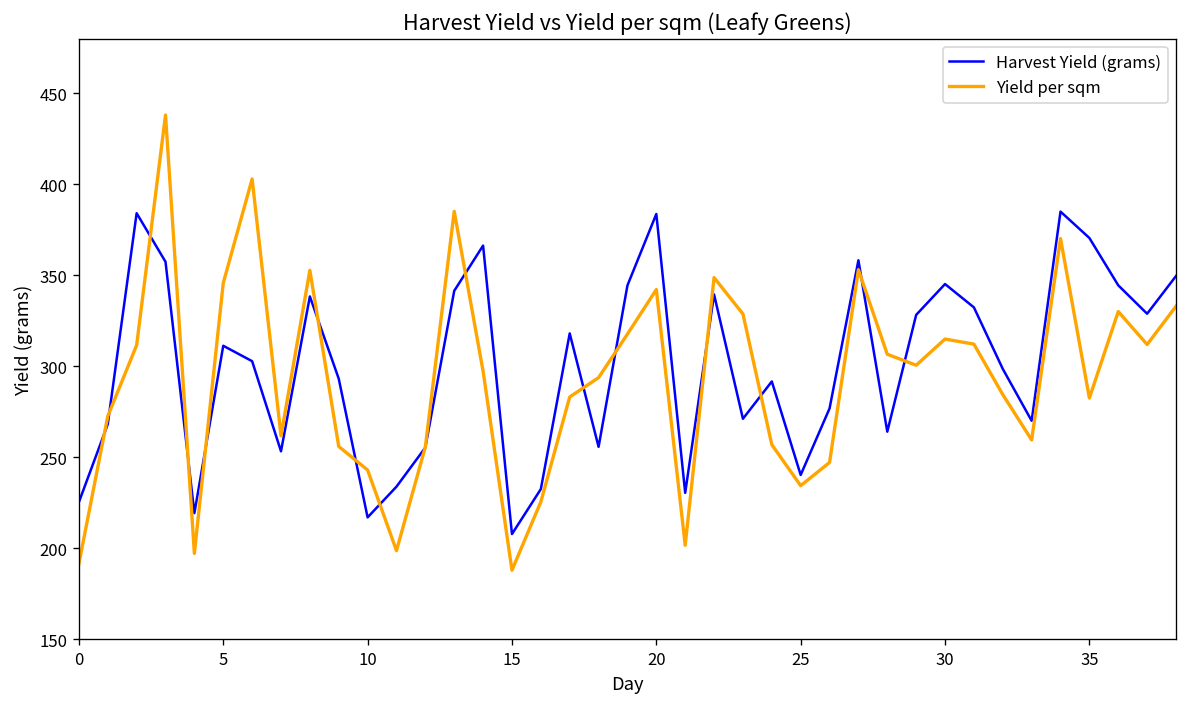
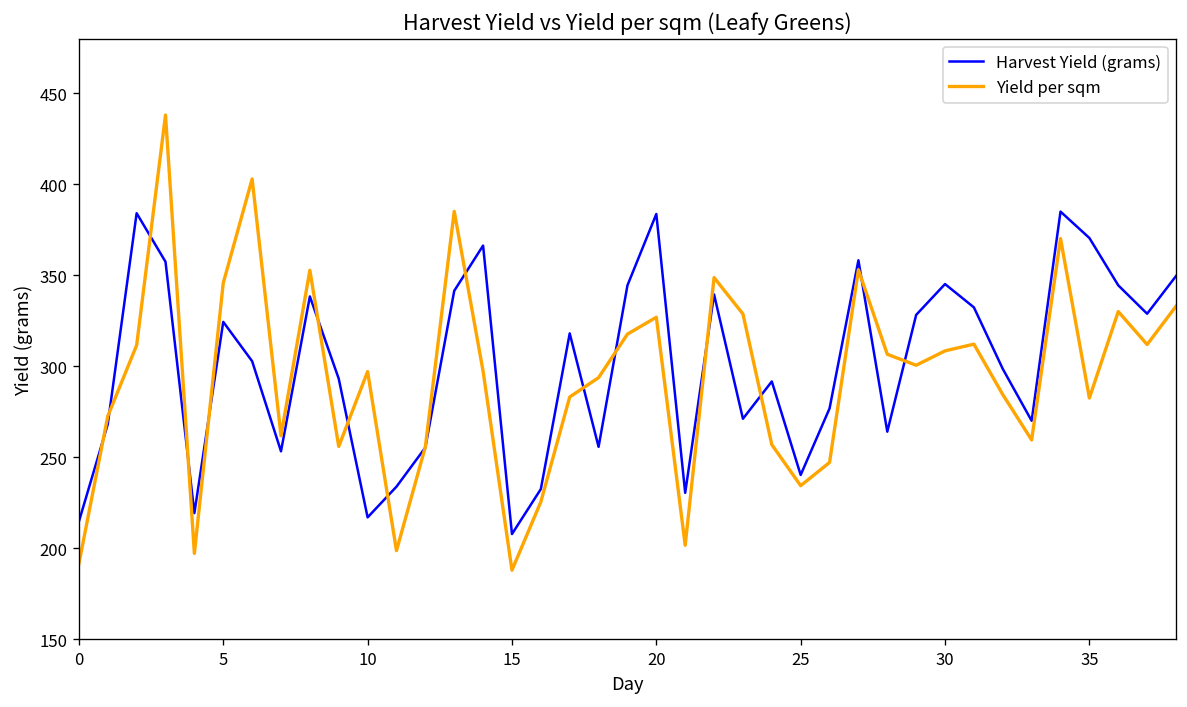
Harvest Yield (grams), 0: 225 -> 215
Harvest Yield (grams), 5: 311 -> 324
Yield per sqm, 10: 243 -> 297
Yield per sqm, 20: 342 -> 327
Yield per sqm, 30: 315 -> 309
